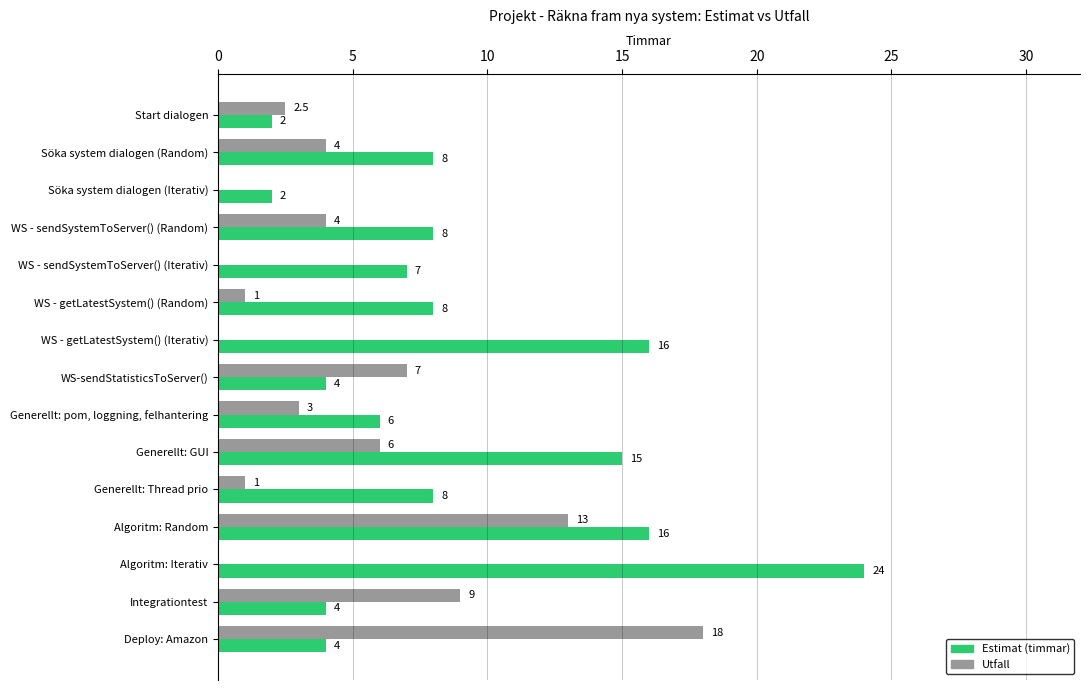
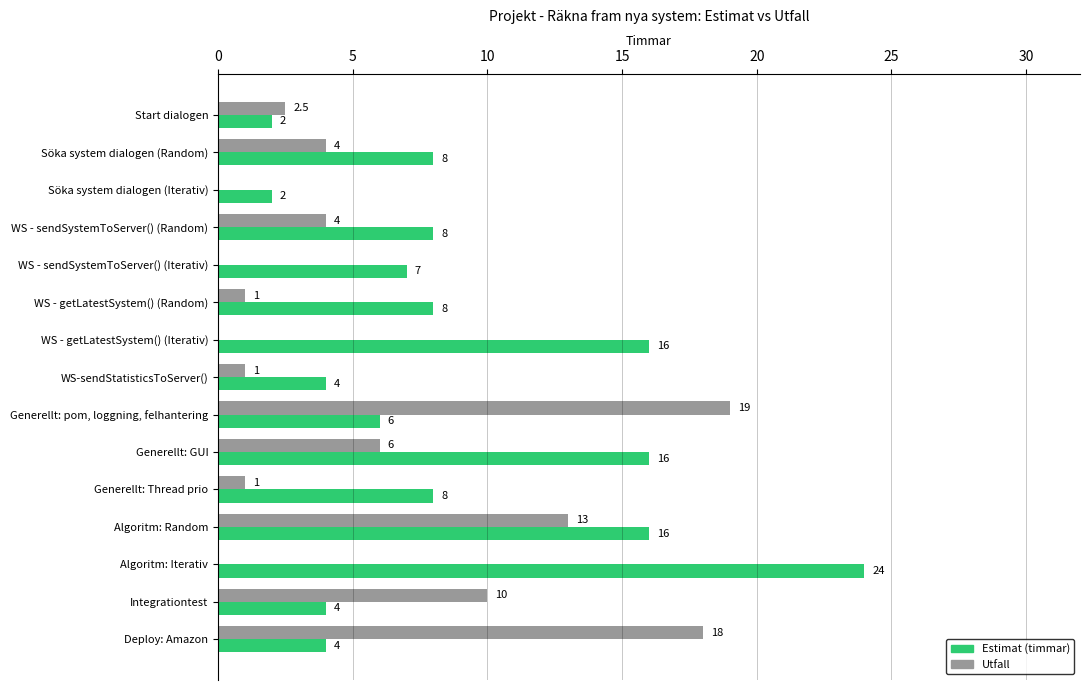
Utfall, WS-sendStatisticsToServer(): 7 -> 1
Utfall, Generellt: pom, loggning, felhantering: 3 -> 19
Estimat (timmar), Generellt: GUI: 15 -> 16
Utfall, Integrationtest: 9 -> 10
